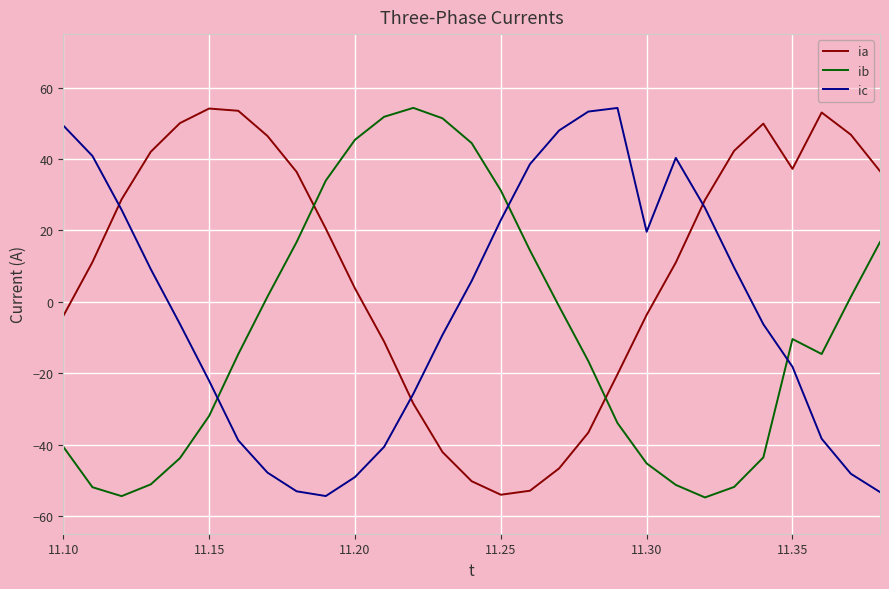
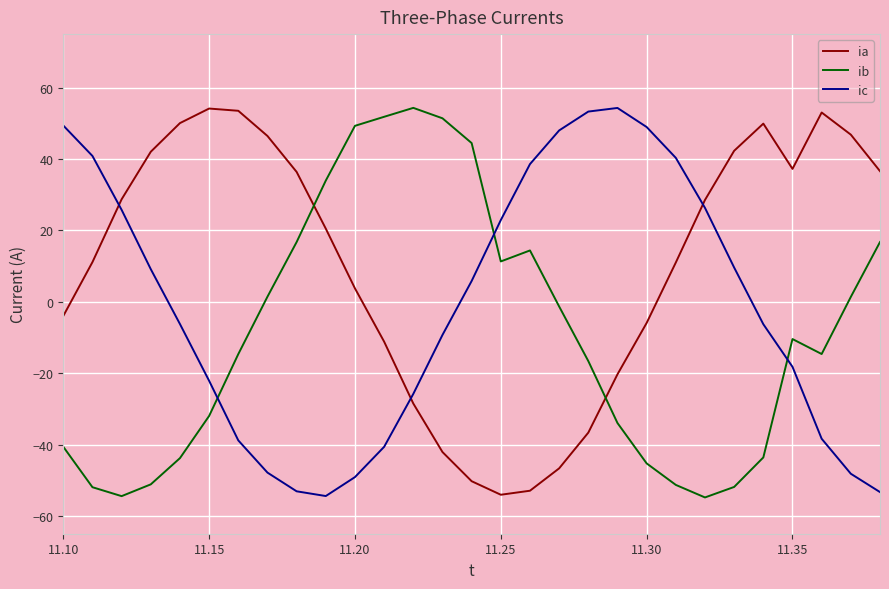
ib, 11.20: 45 -> 49
ib, 11.25: 31 -> 11
ia, 11.30: -4 -> -6
ic, 11.30: 20 -> 49
